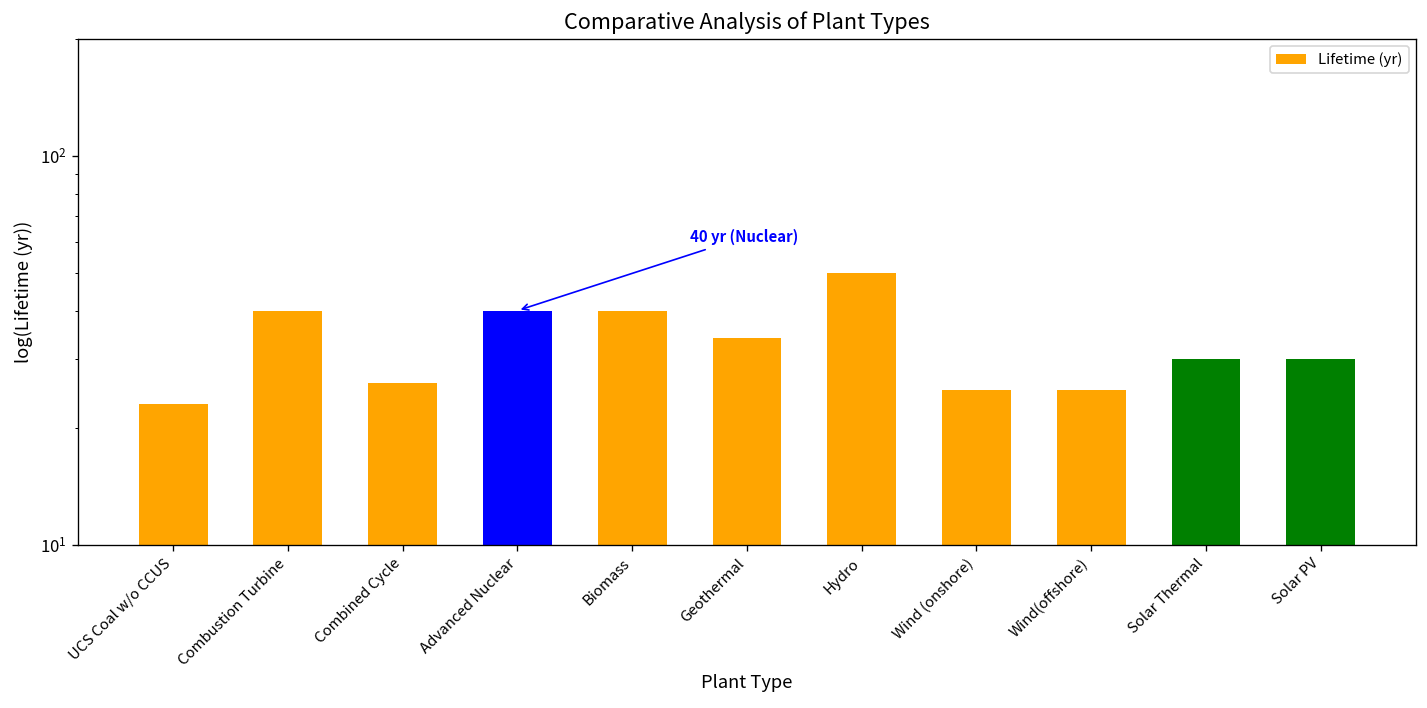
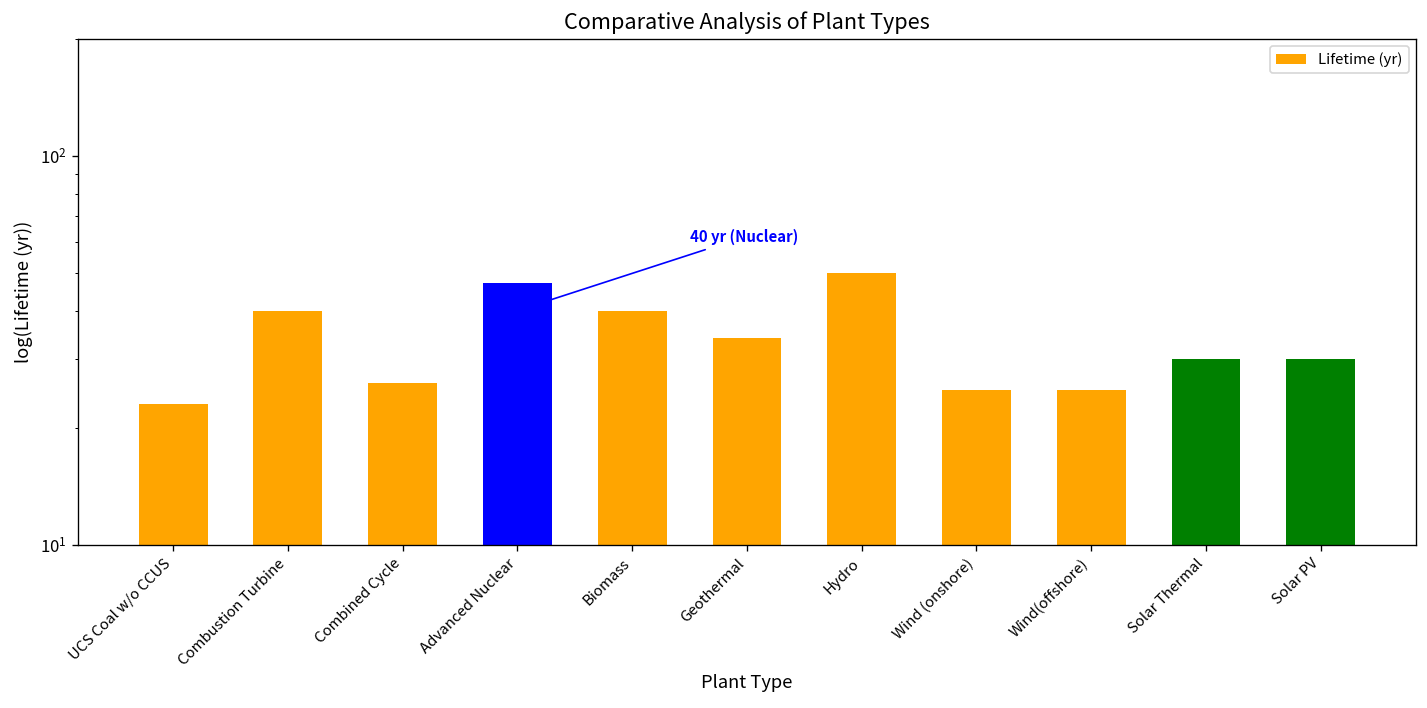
Advanced Nuclear: 40 -> 47
